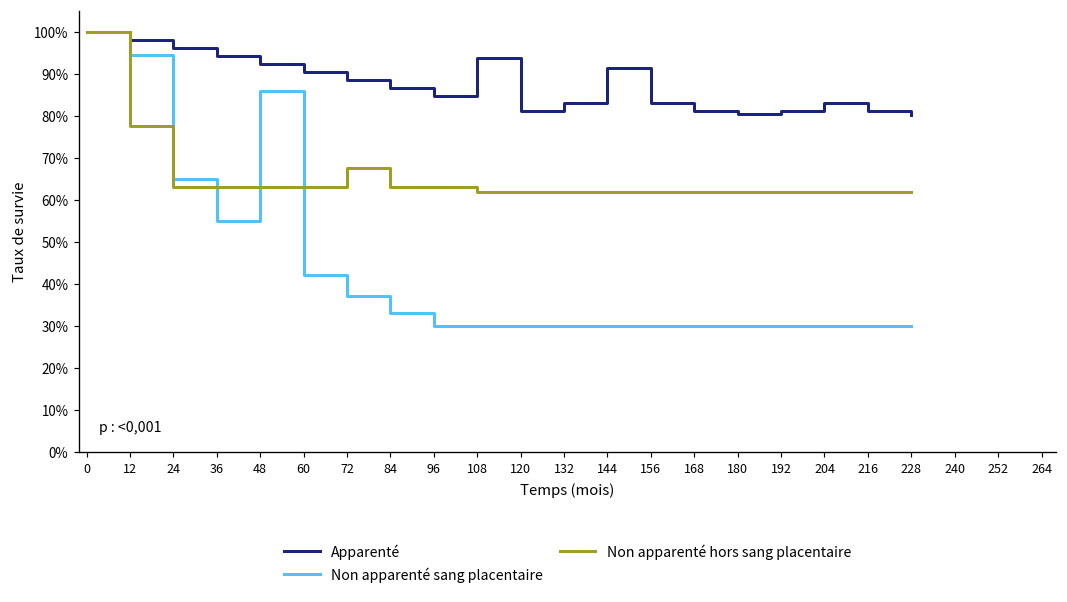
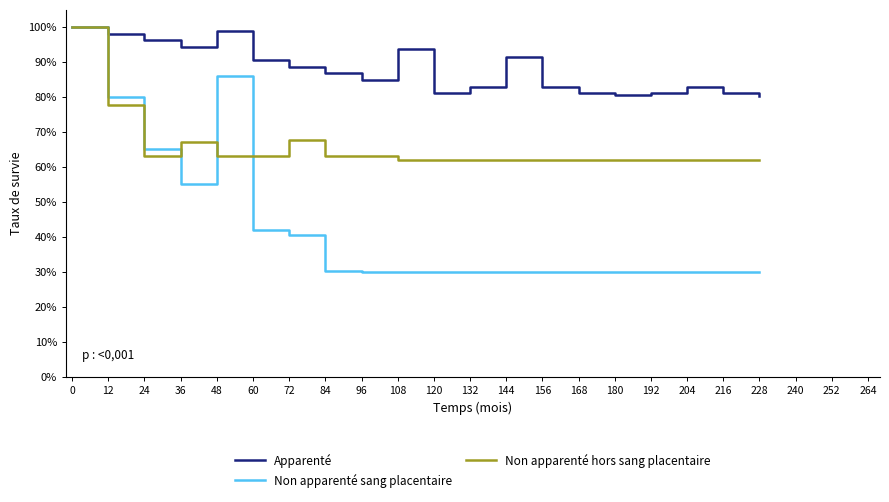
Non apparenté sang placentaire, 12: 95% -> 80%
Non apparenté hors sang placentaire, 36: 63% -> 67%
Apparenté, 48: 93% -> 99%
Non apparenté sang placentaire, 72: 37% -> 40%
Non apparenté sang placentaire, 84: 33% -> 30%
